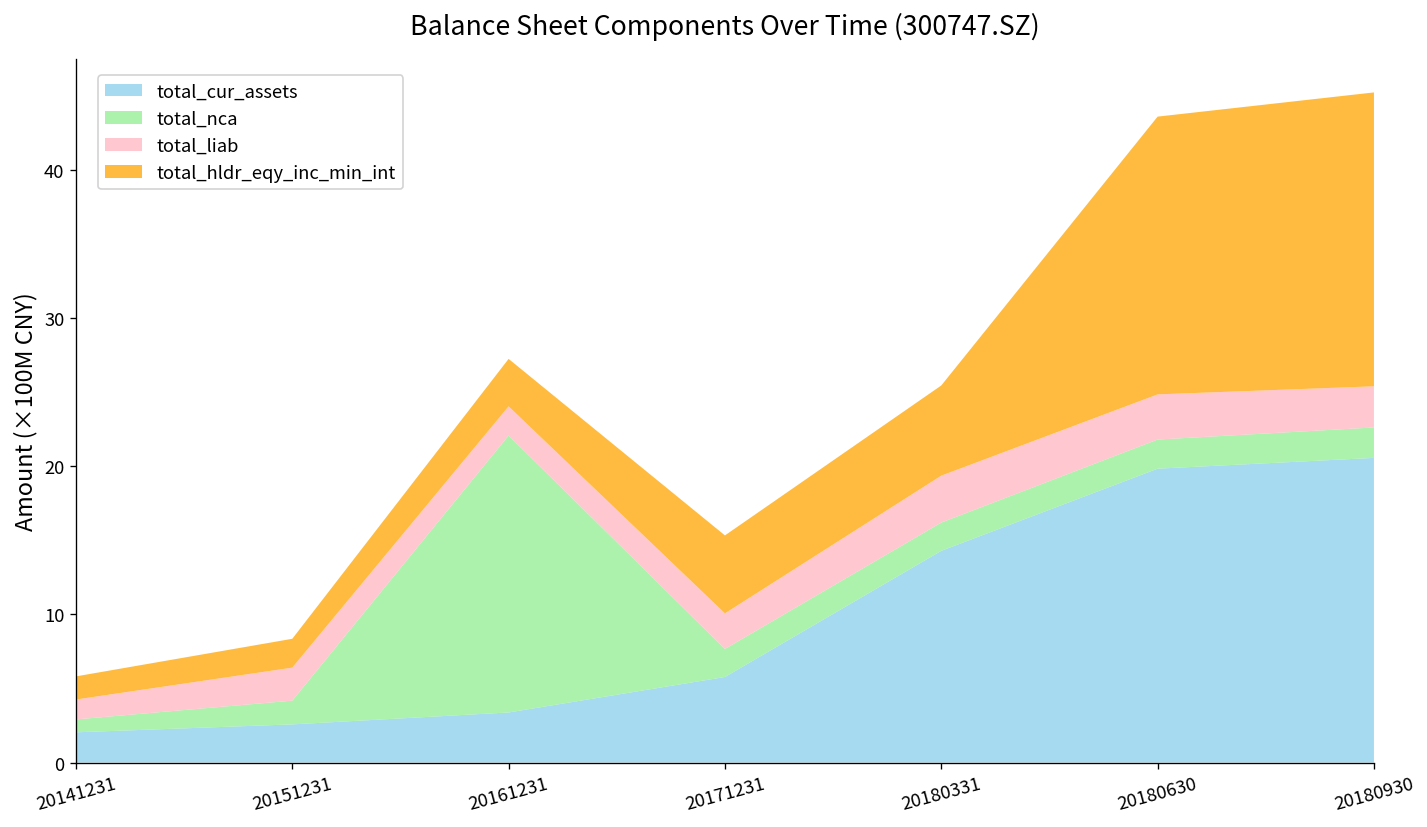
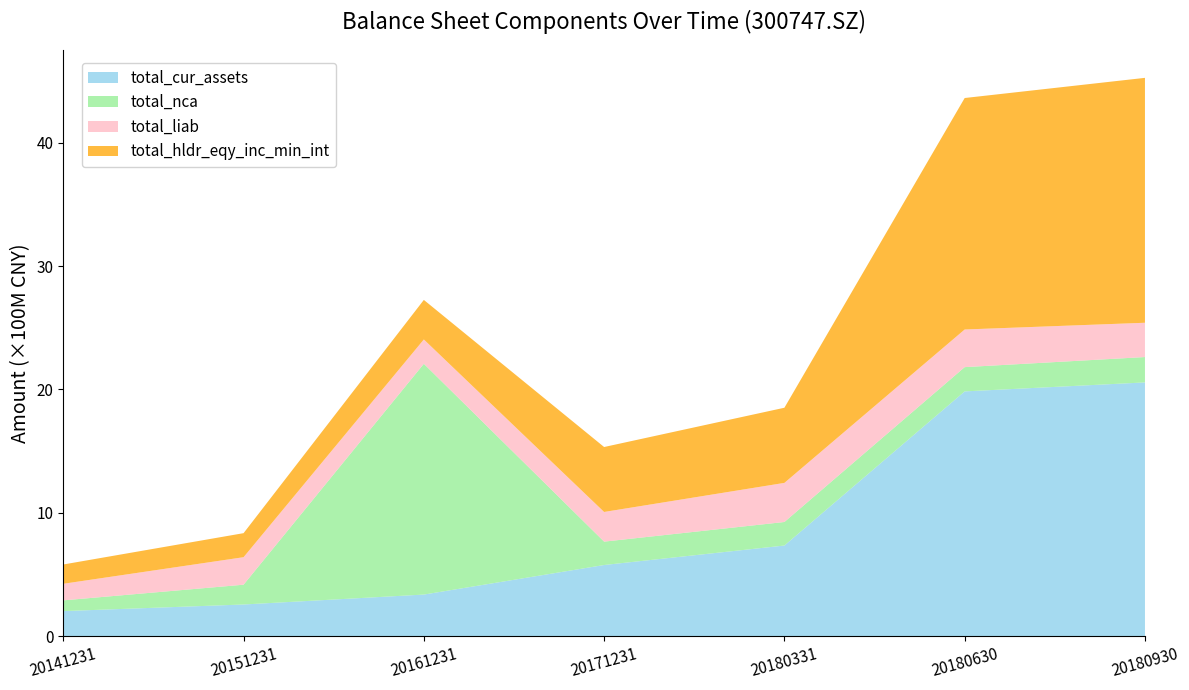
total_cur_assets, 20180331: 14.3 -> 7.4
